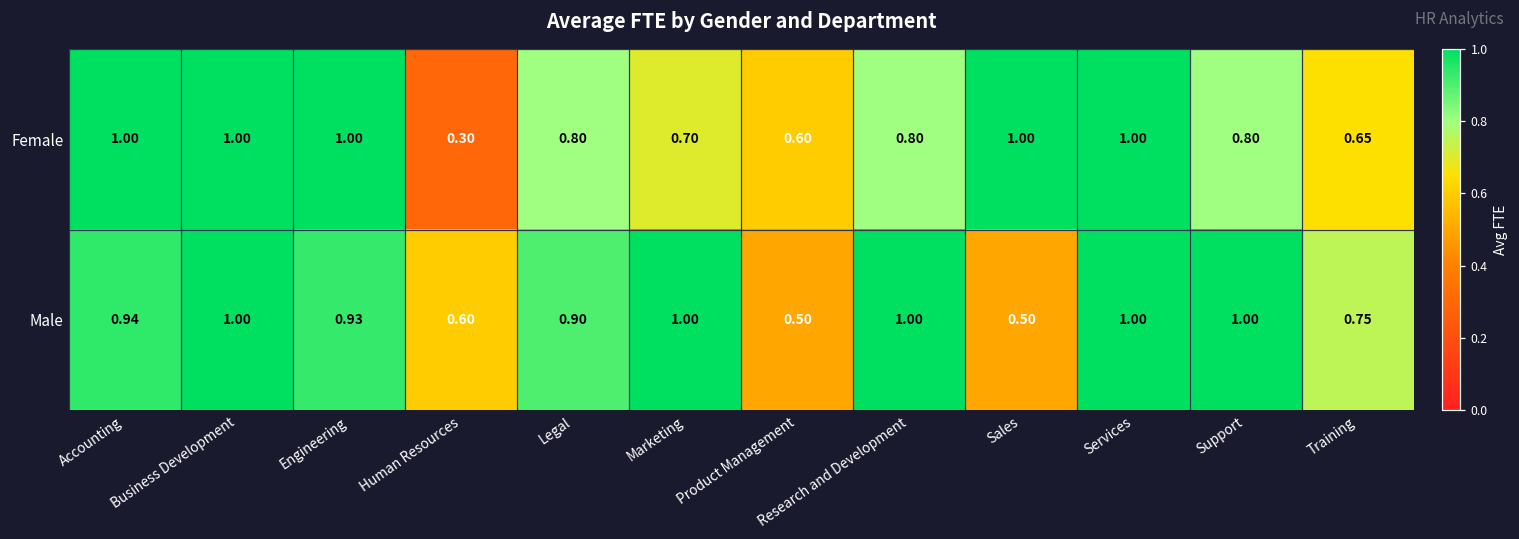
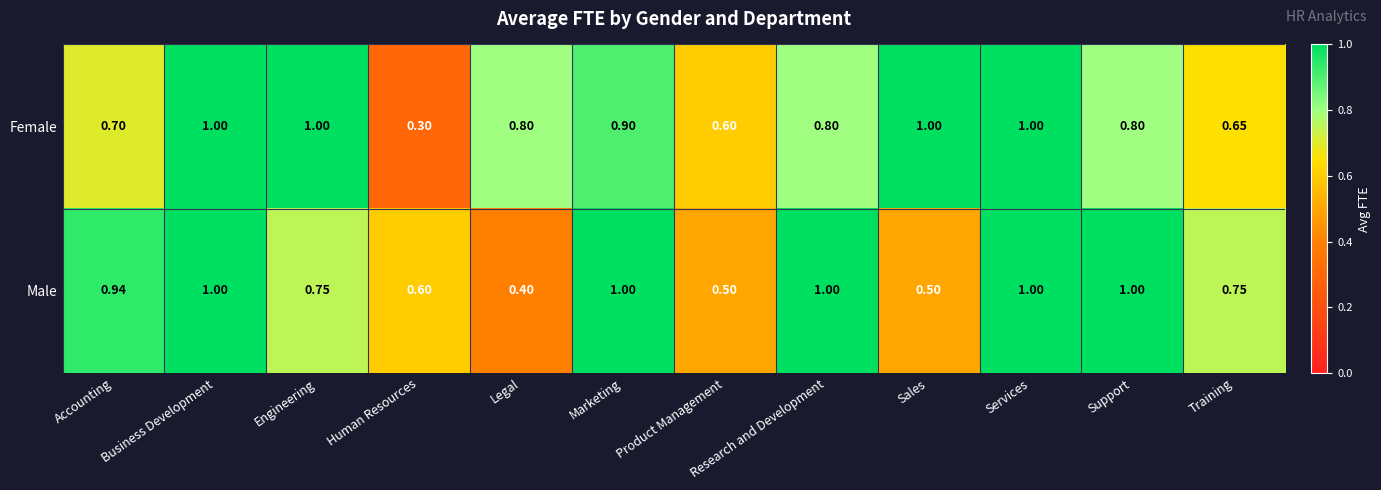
Female, Accounting: 1.00 -> 0.70
Female, Marketing: 0.70 -> 0.90
Male, Engineering: 0.93 -> 0.75
Male, Legal: 0.90 -> 0.40
